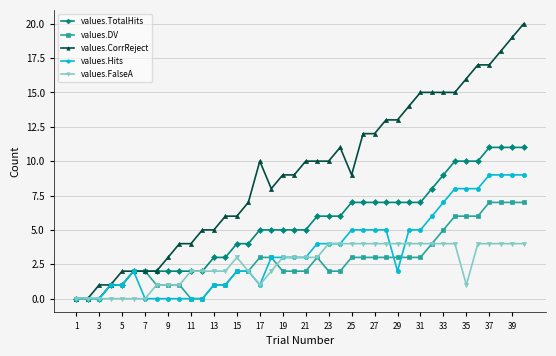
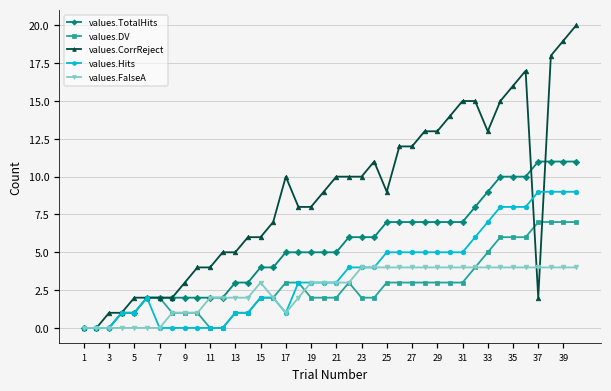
values.CorrReject, 19: 9 -> 8
values.Hits, 29: 2 -> 5
values.CorrReject, 33: 15 -> 13
values.FalseA, 35: 1 -> 4
values.CorrReject, 37: 17 -> 2
